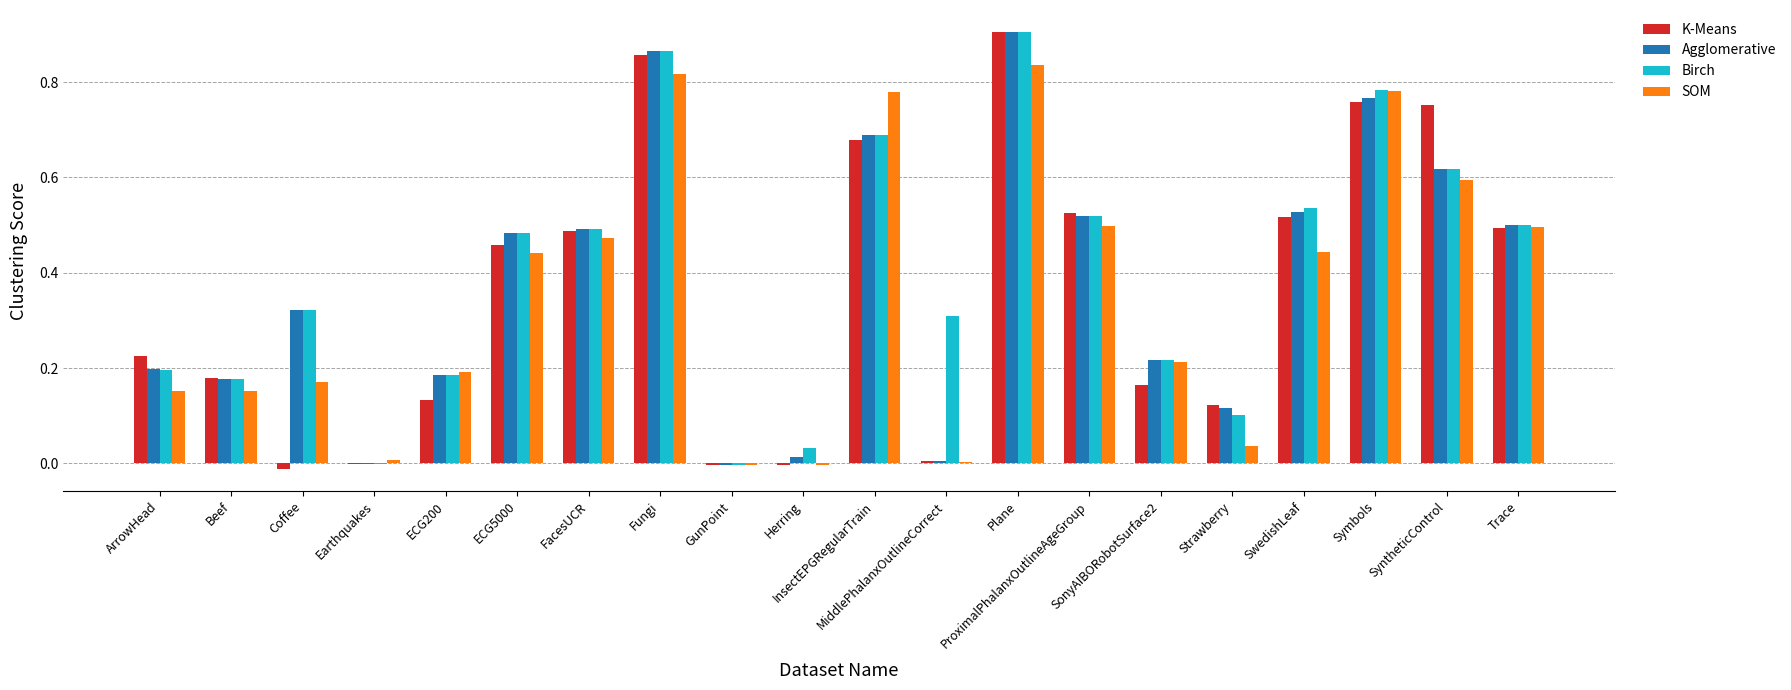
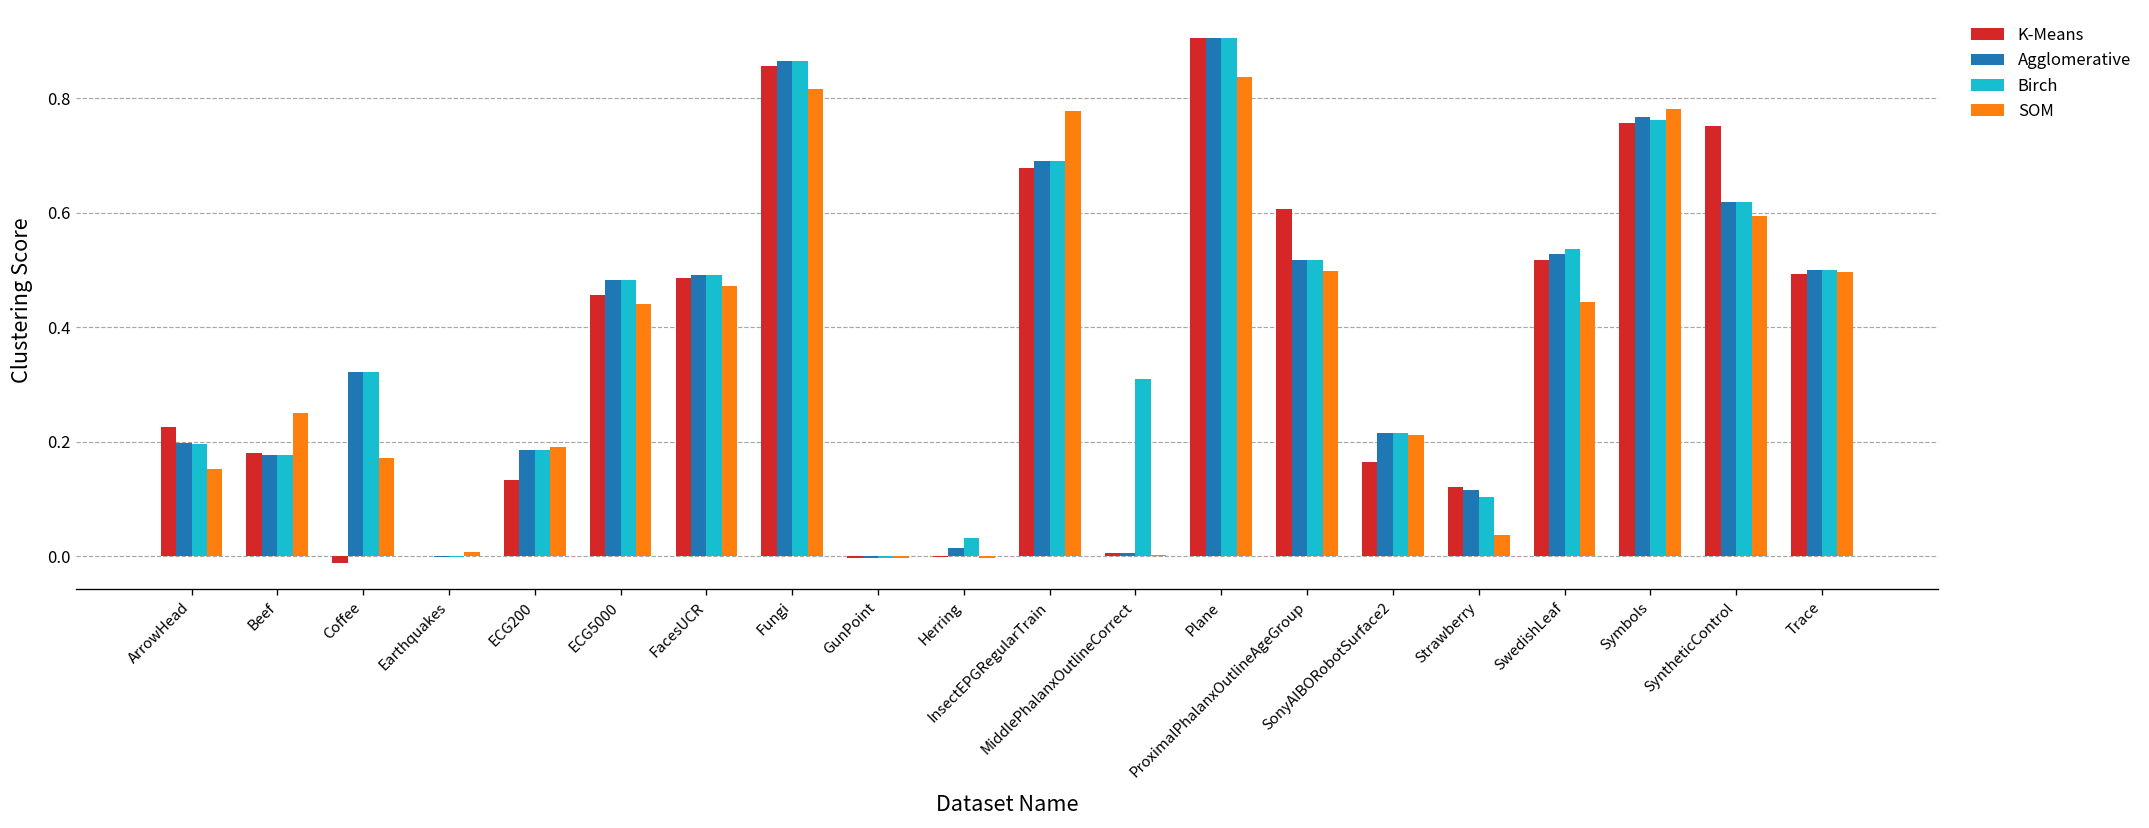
SOM, Beef: 0.15 -> 0.25
K-Means, ProximalPhalanxOutlineAgeGroup: 0.53 -> 0.61
Birch, Symbols: 0.78 -> 0.76
